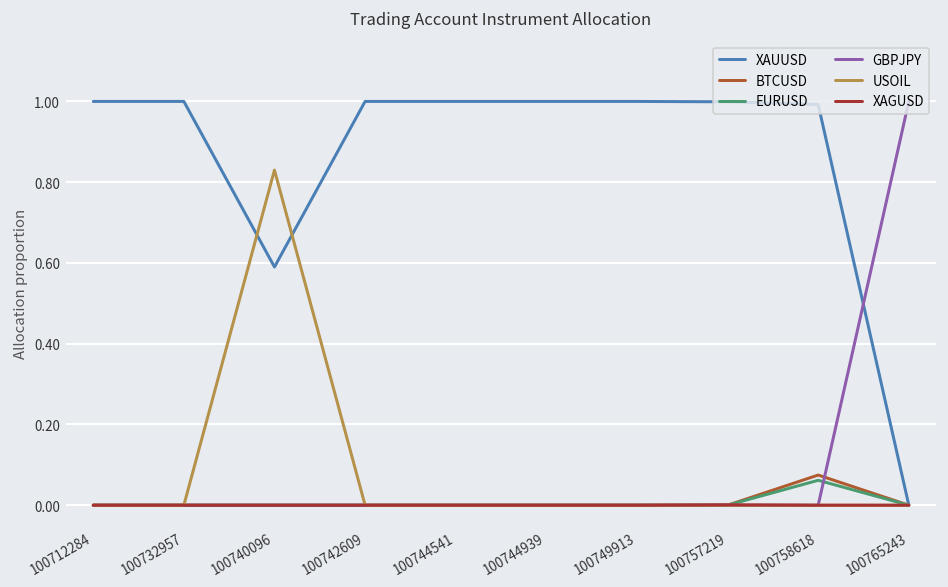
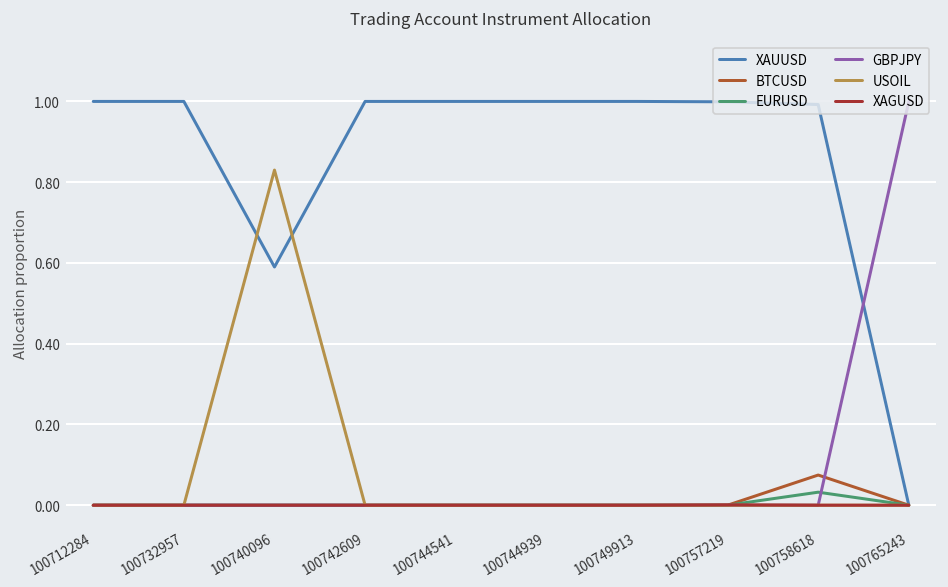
EURUSD, 100758618: 0.06 -> 0.03
